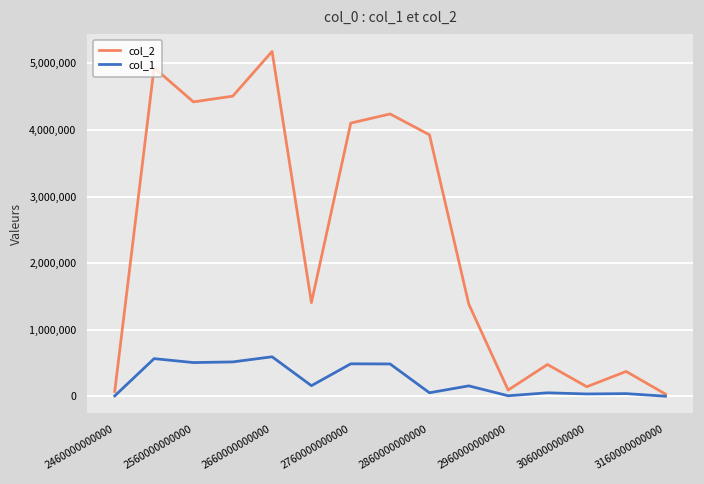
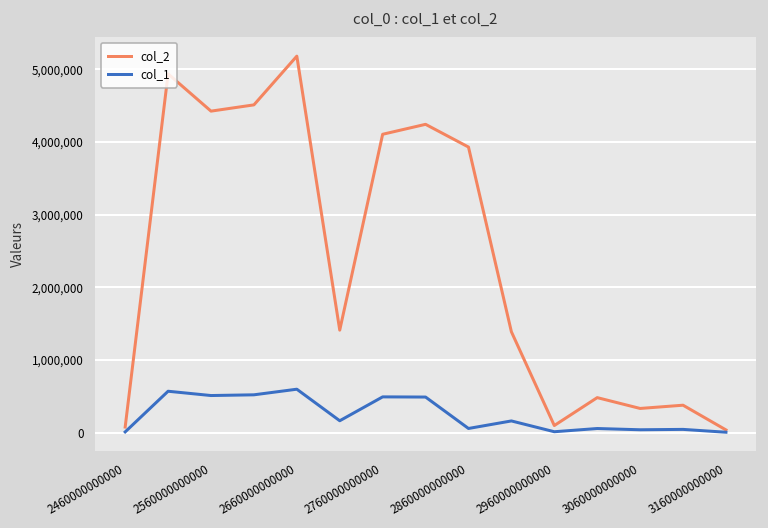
col_2, 3060000000000: 100,000 -> 300,000
